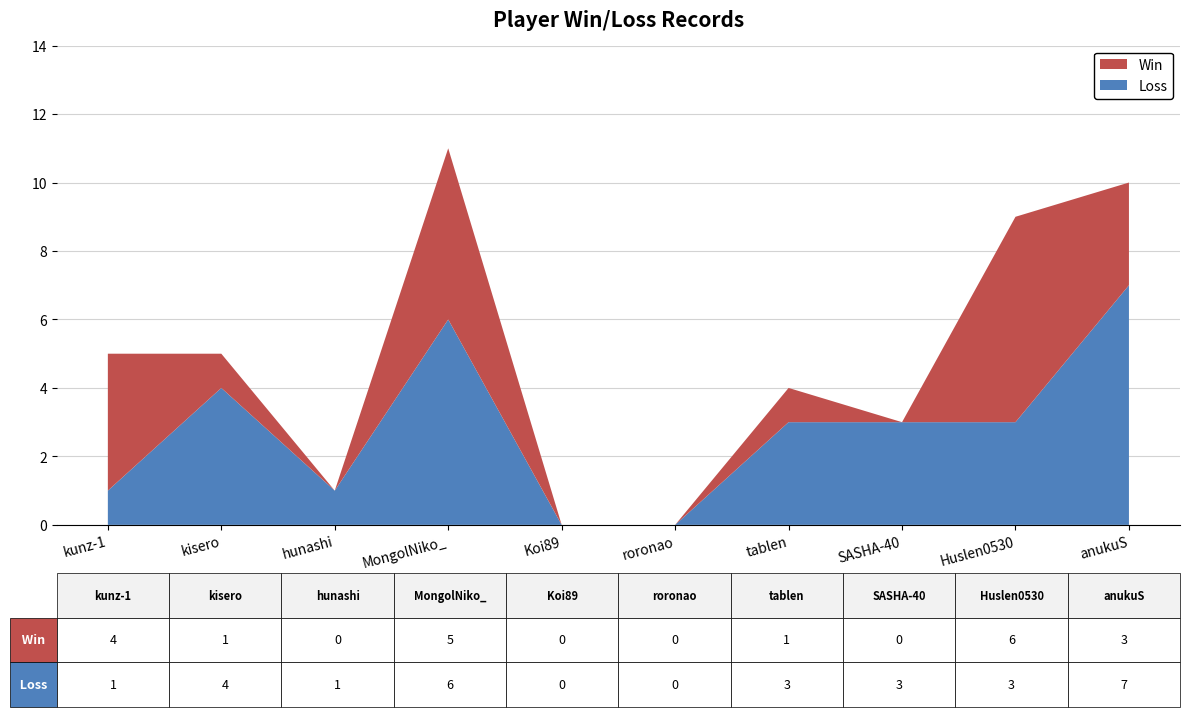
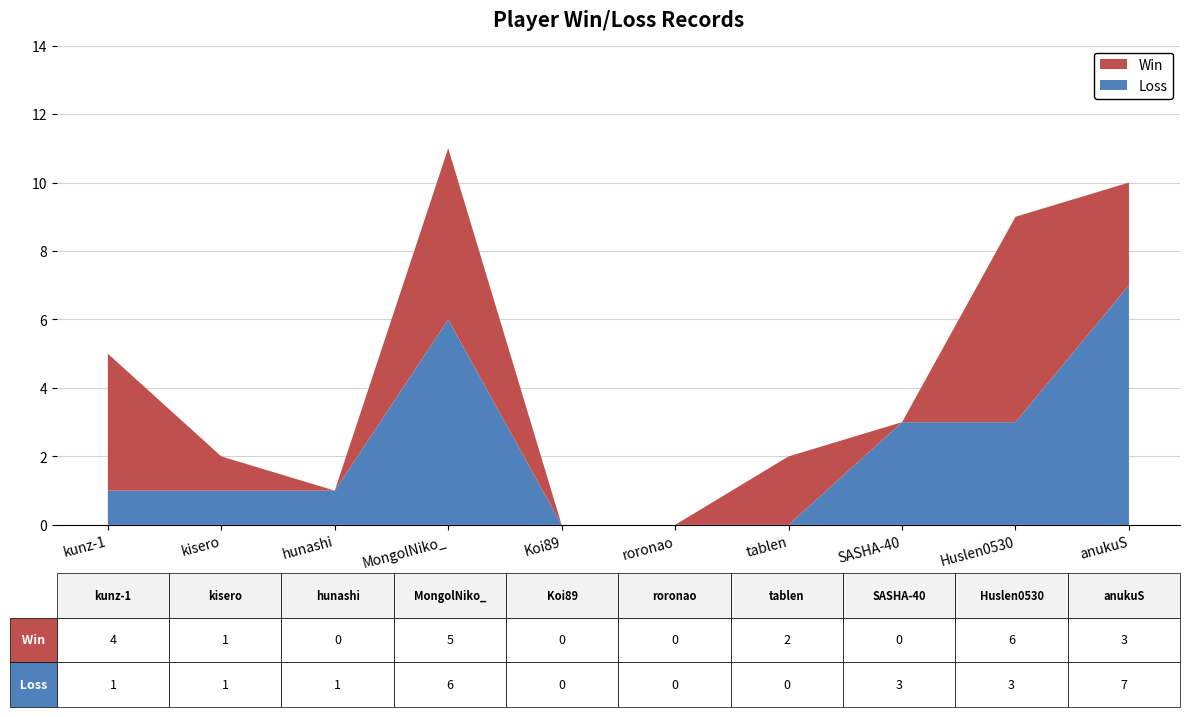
Loss, kisero: 4 -> 1
Loss, tablen: 3 -> 0
Win, tablen: 1 -> 2
